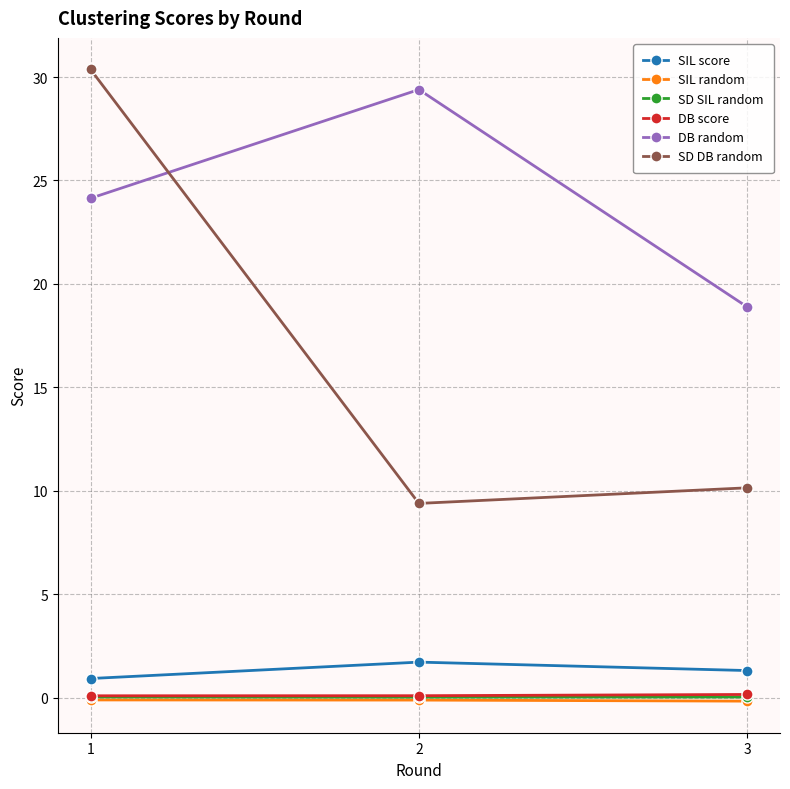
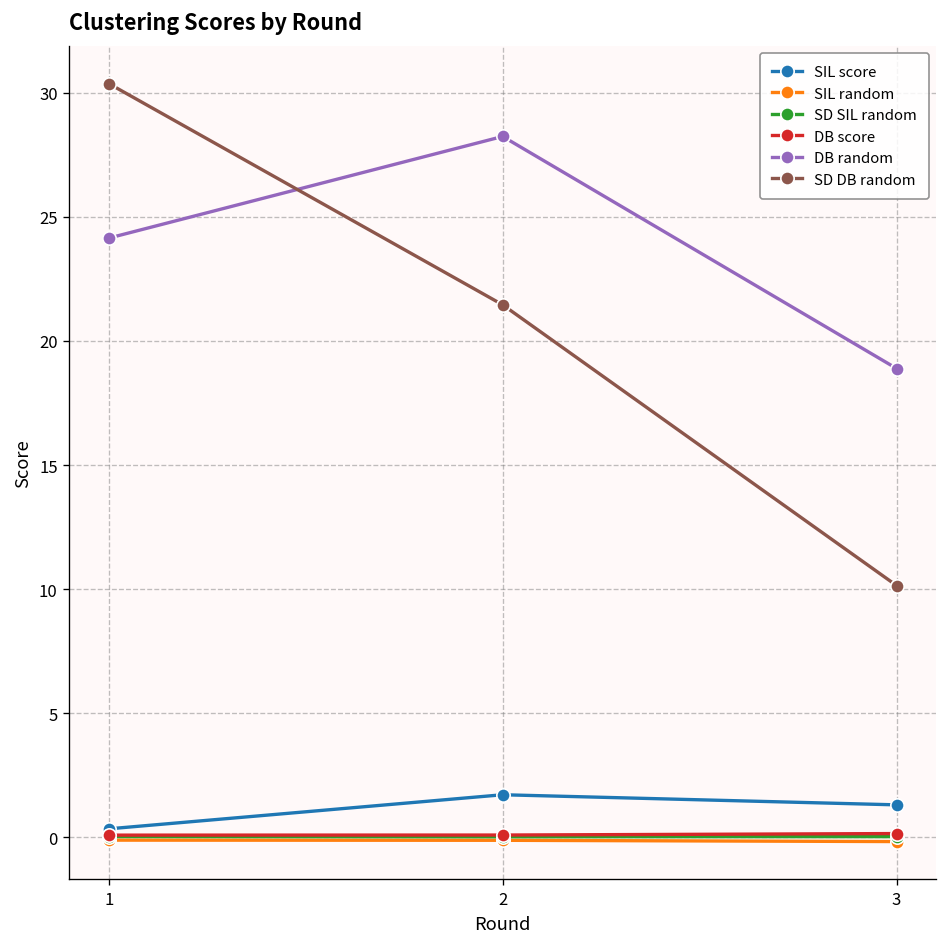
SIL score, 1: 0.9 -> 0.3
DB random, 2: 29.4 -> 28.2
SD DB random, 2: 9.4 -> 21.5
